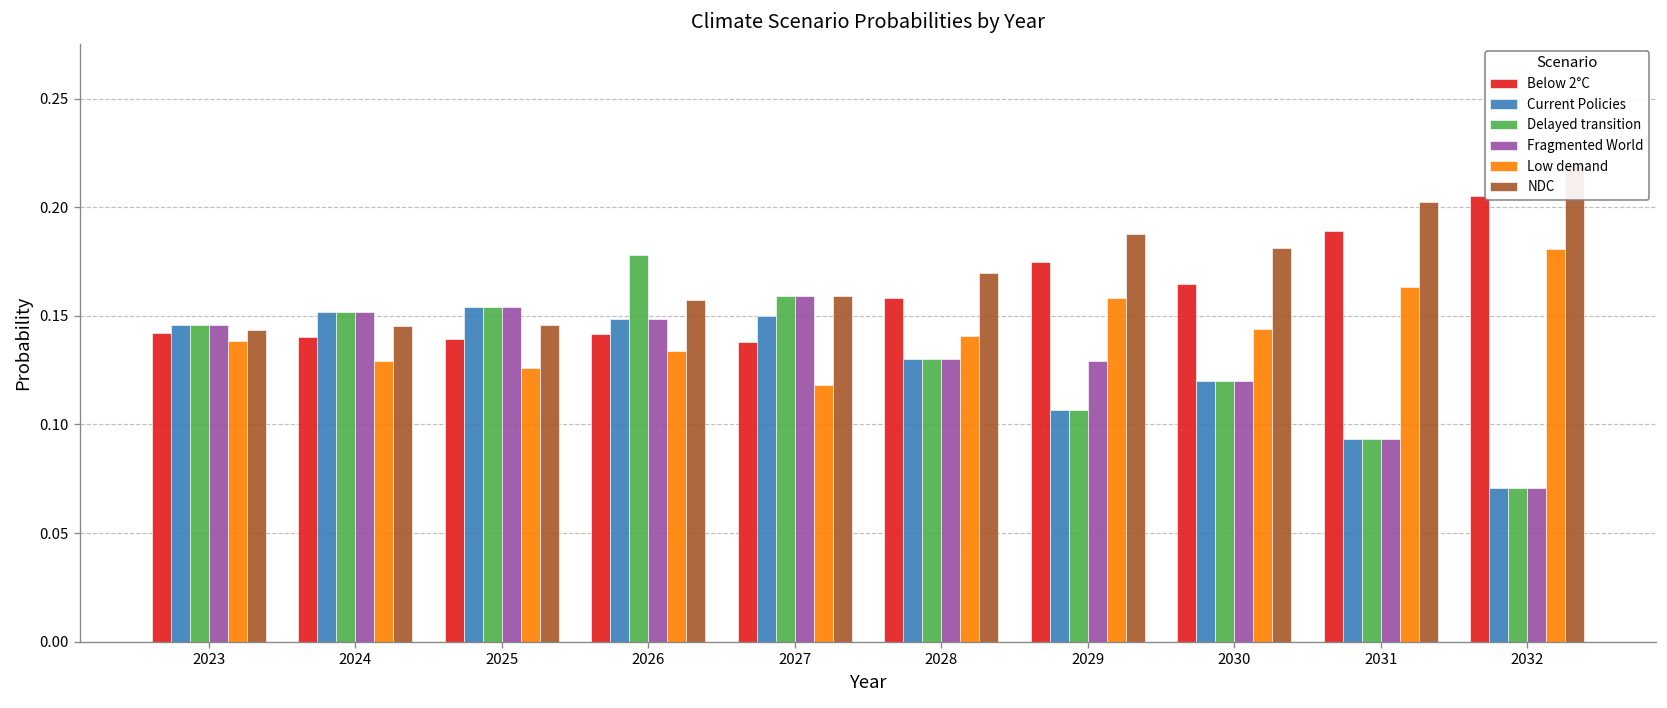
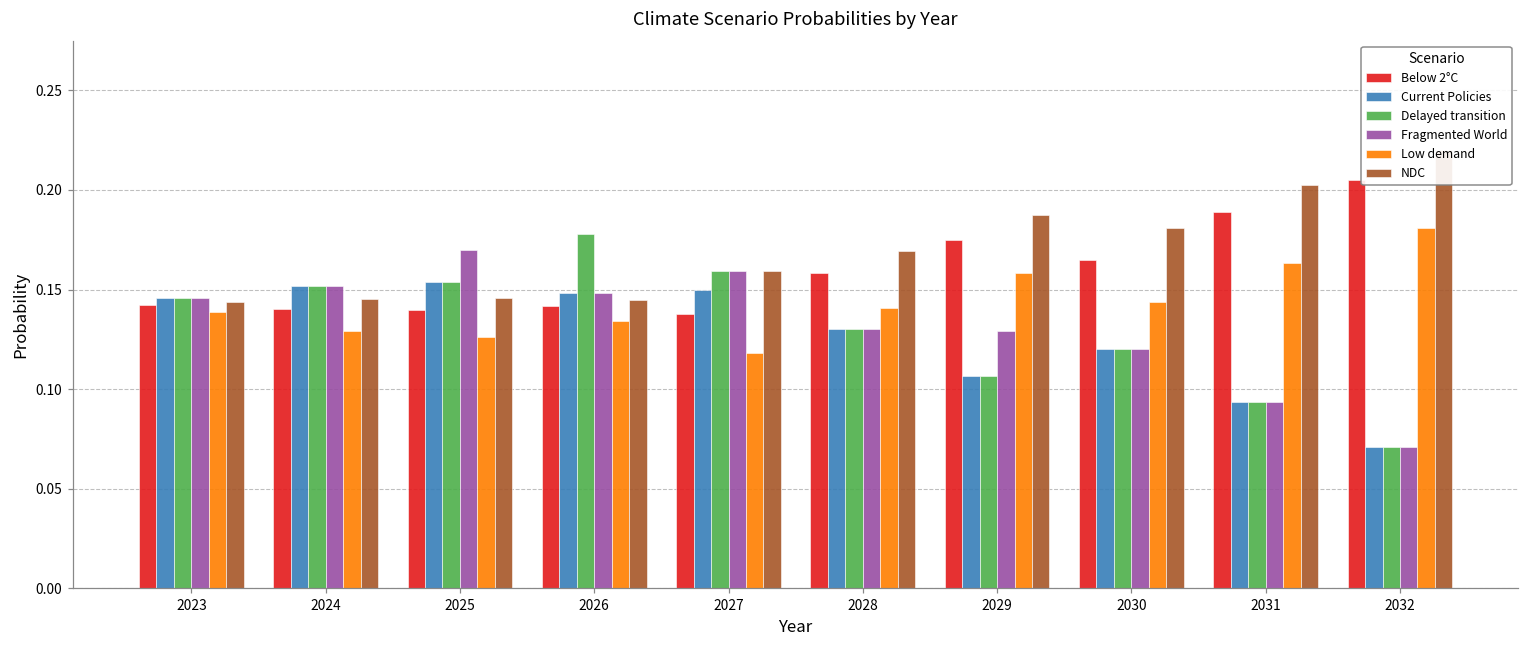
Fragmented World, 2025: 0.154 -> 0.170
NDC, 2026: 0.157 -> 0.145
